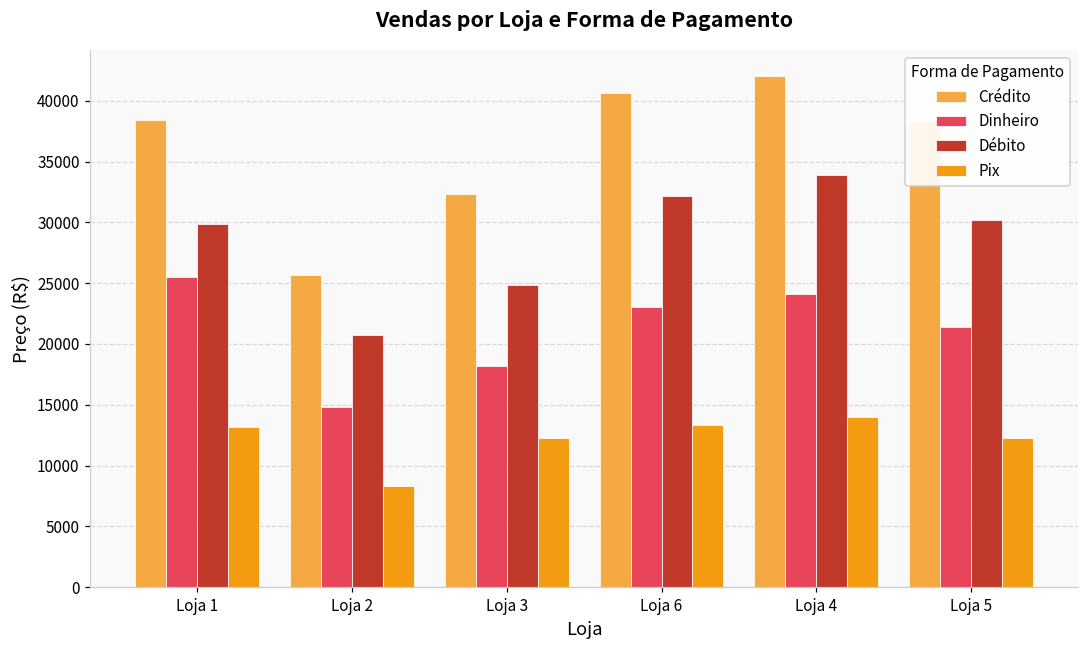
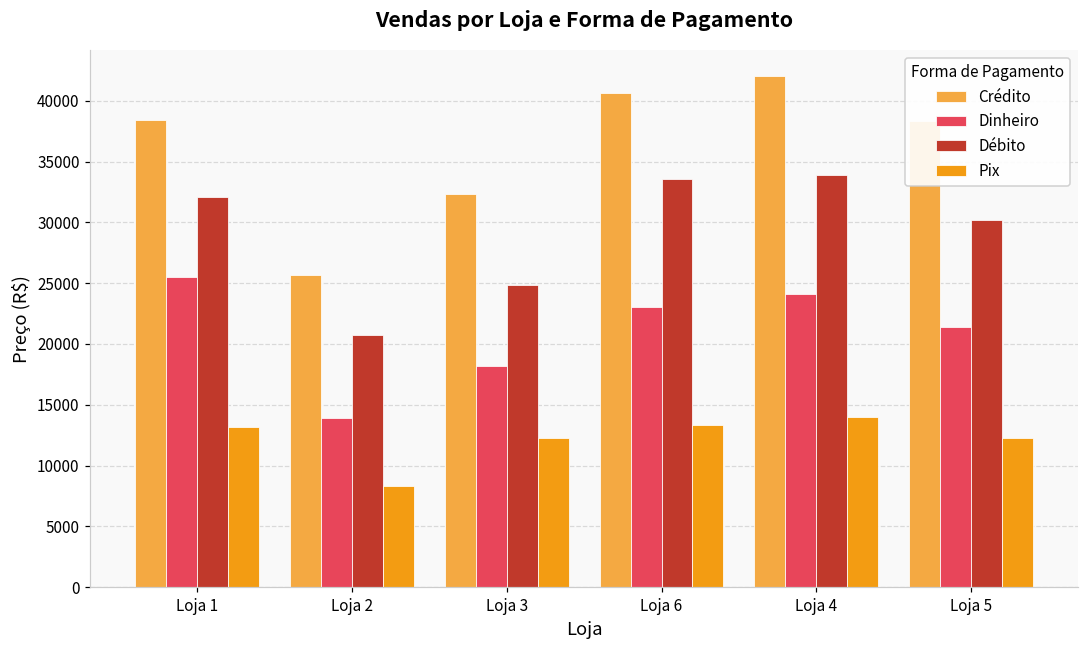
Débito, Loja 1: 29900 -> 32100
Dinheiro, Loja 2: 14800 -> 13900
Débito, Loja 6: 32200 -> 33600
